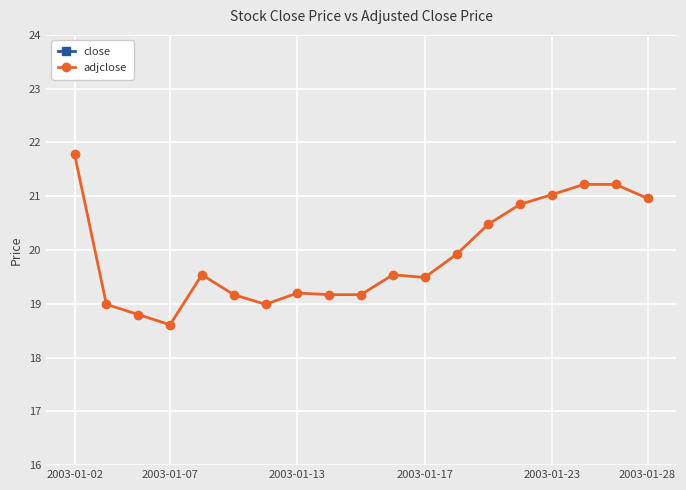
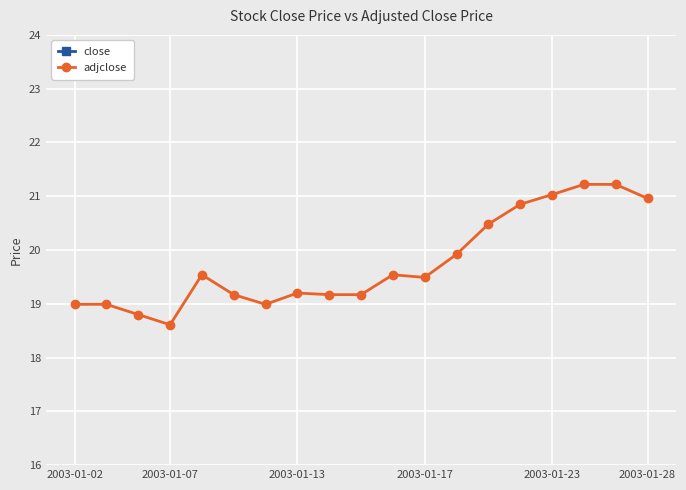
adjclose, 2003-01-02: 21.8 -> 19.0
